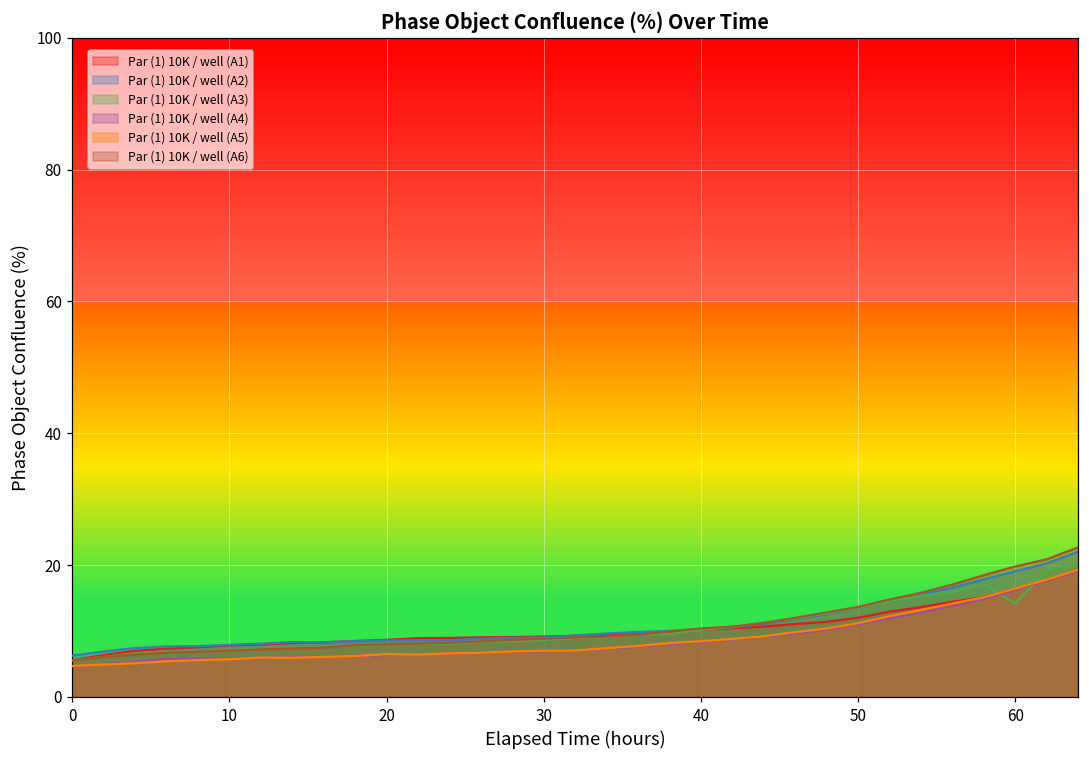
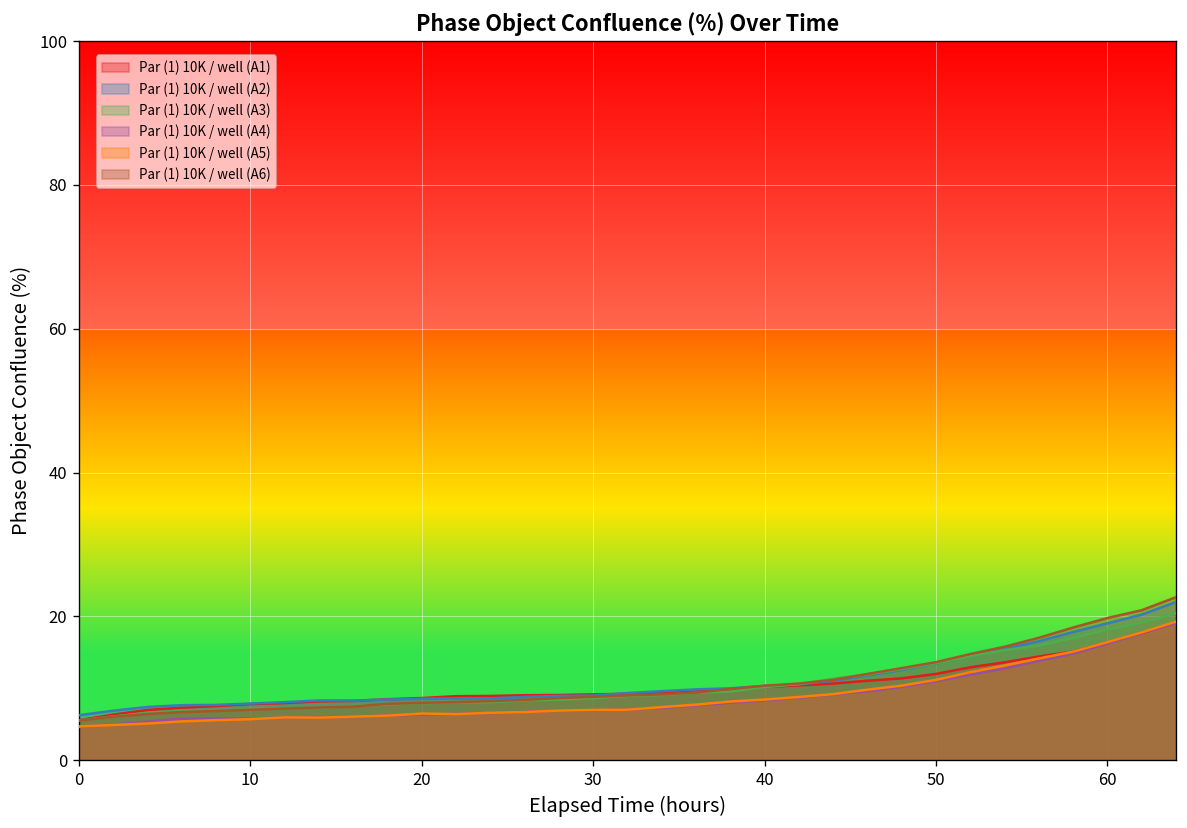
Par (1) 10K / well (A3), 60: 14 -> 18
